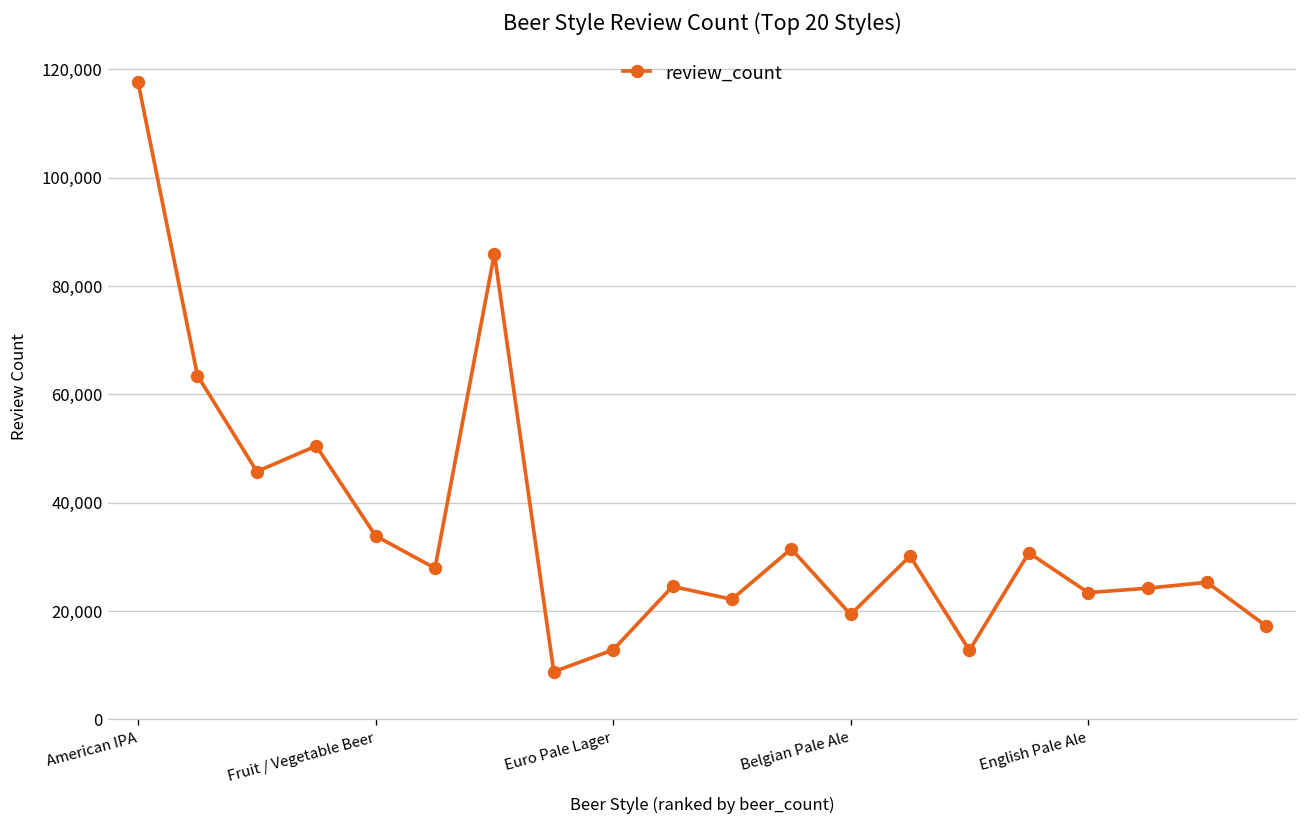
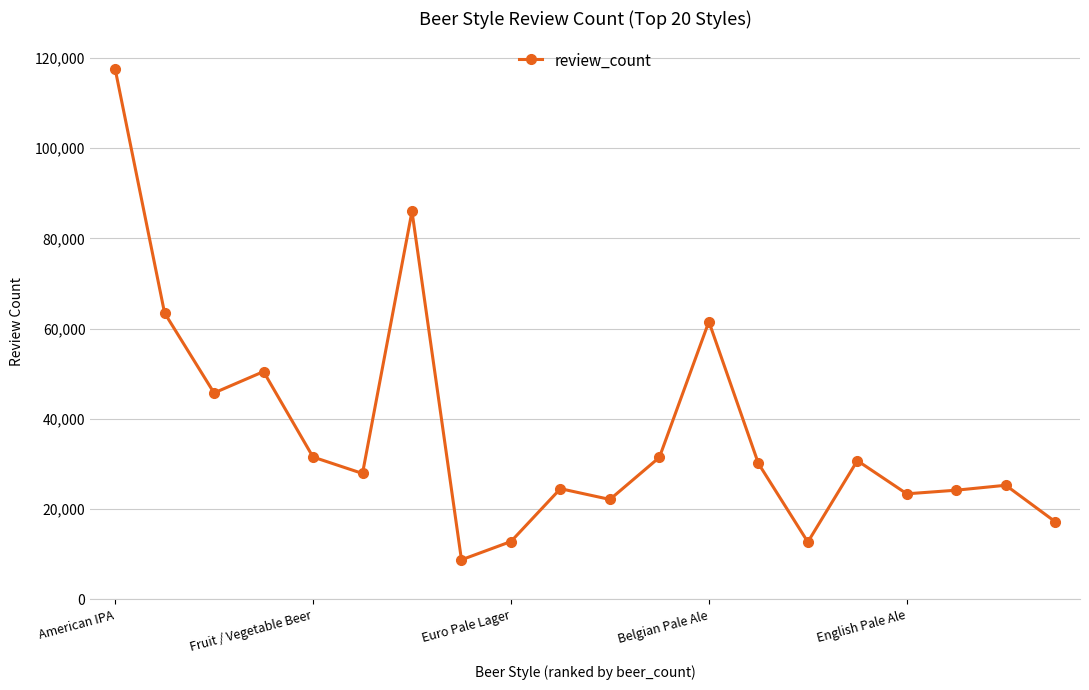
Fruit / Vegetable Beer: 34,000 -> 32,000
Belgian Pale Ale: 19,000 -> 62,000
